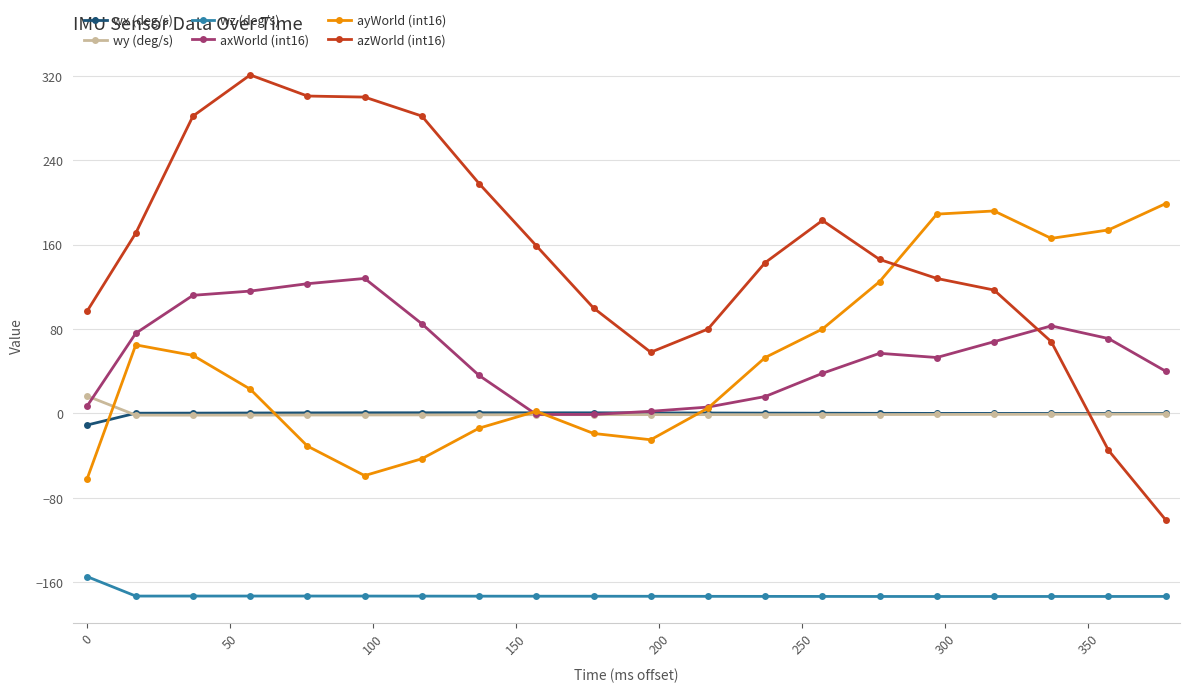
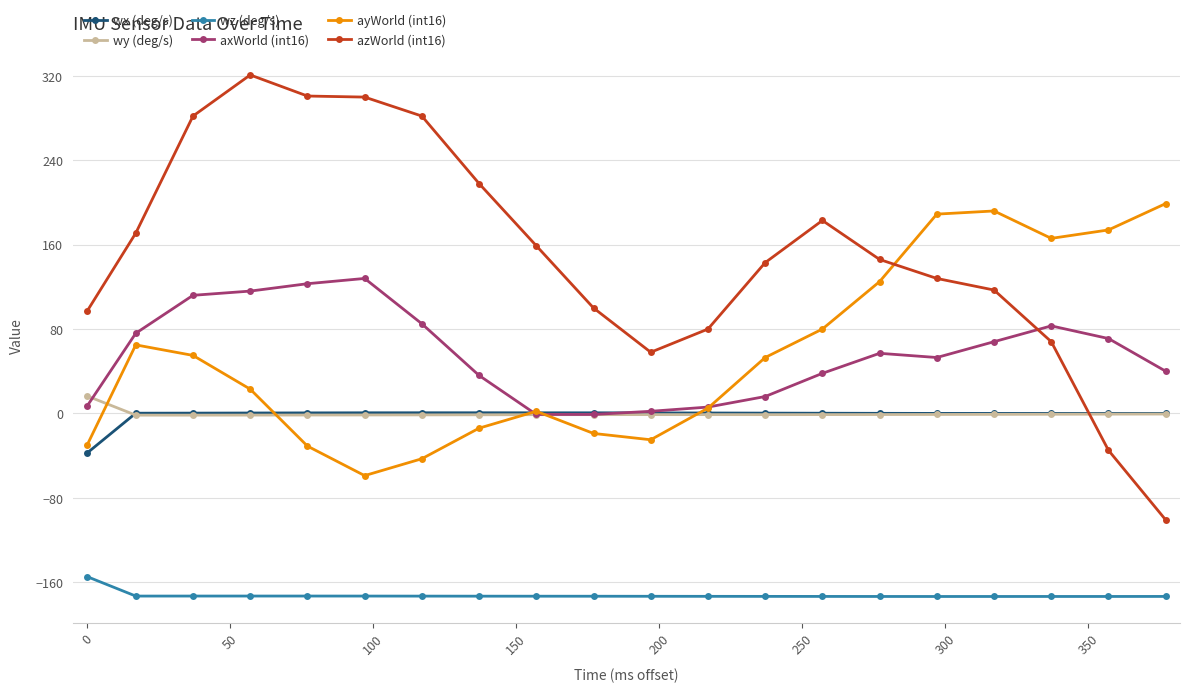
wx (deg/s), 0: -11 -> -38
ayWorld (int16), 0: -62 -> -30
